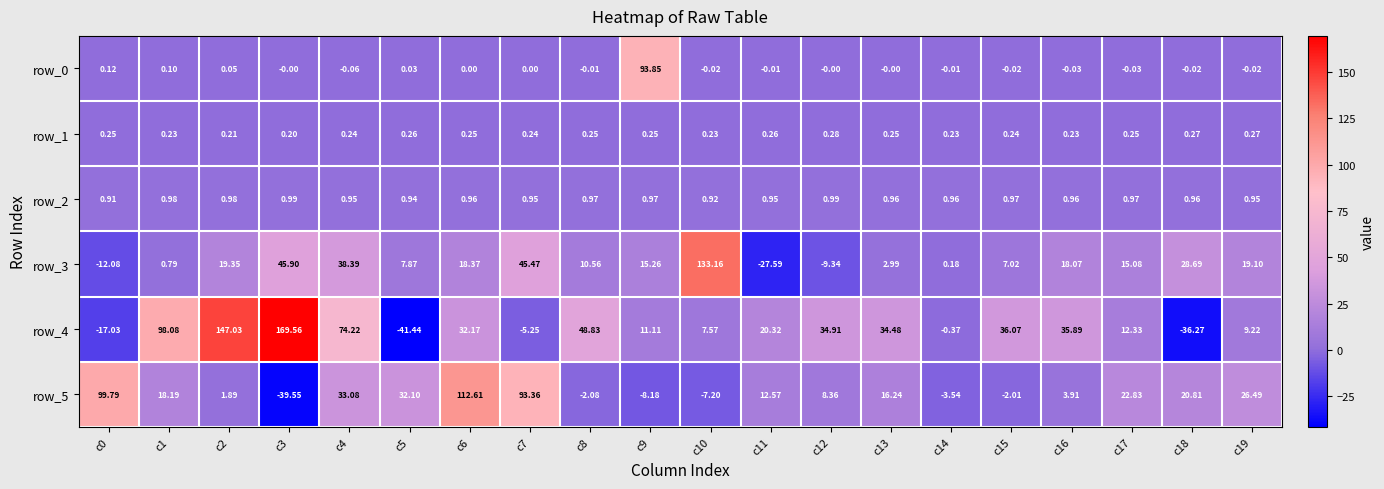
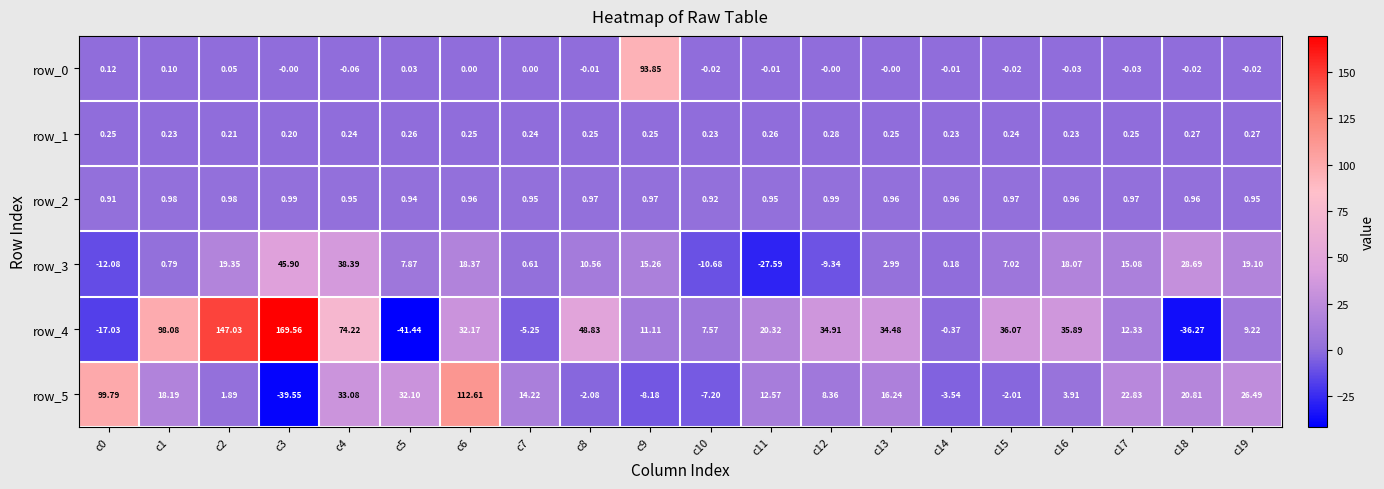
row_3, c7: 45.47 -> 0.61
row_3, c10: 133.16 -> -10.68
row_5, c7: 93.36 -> 14.22
